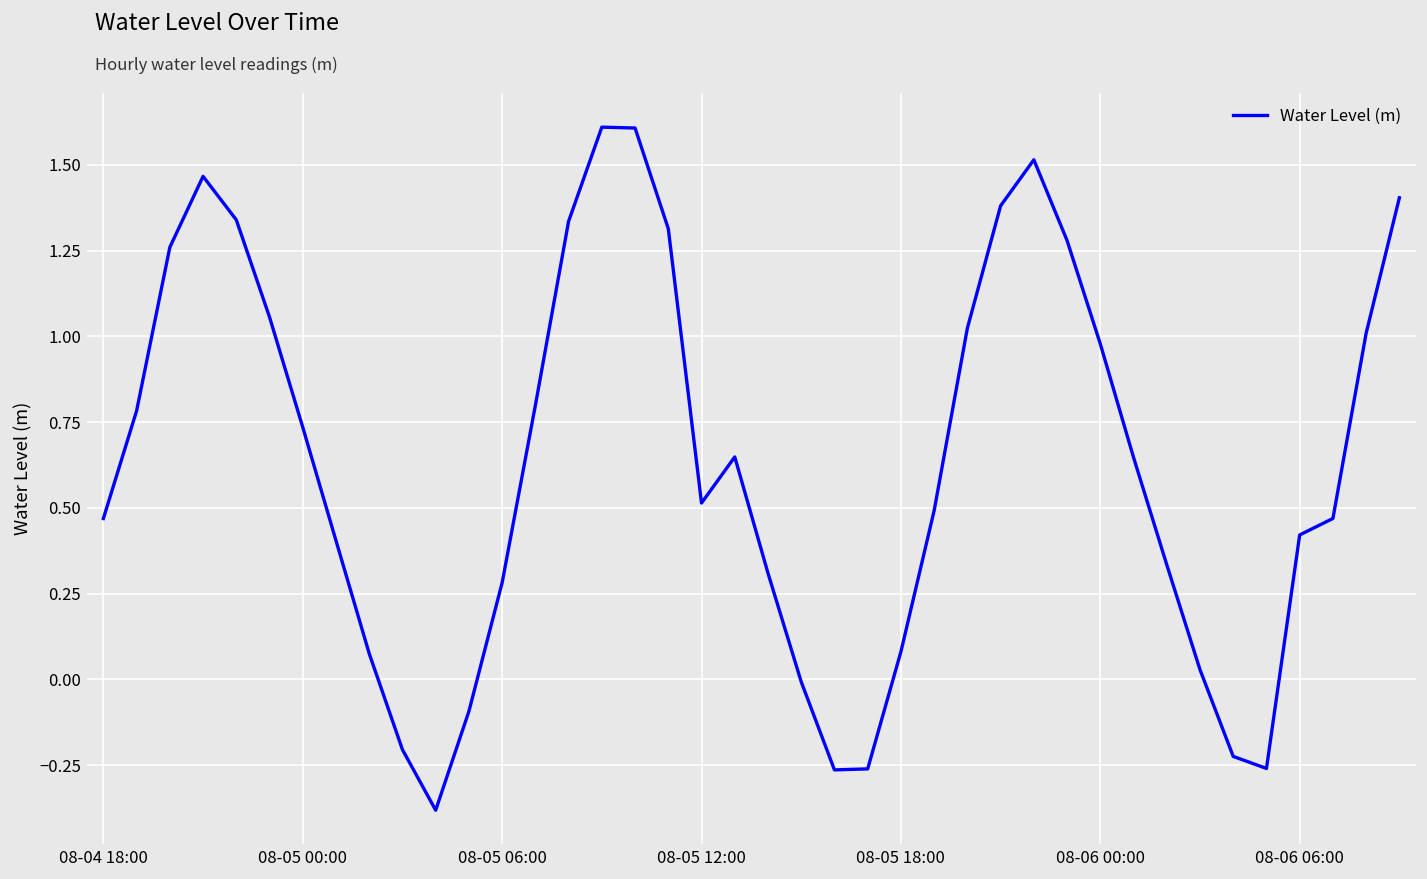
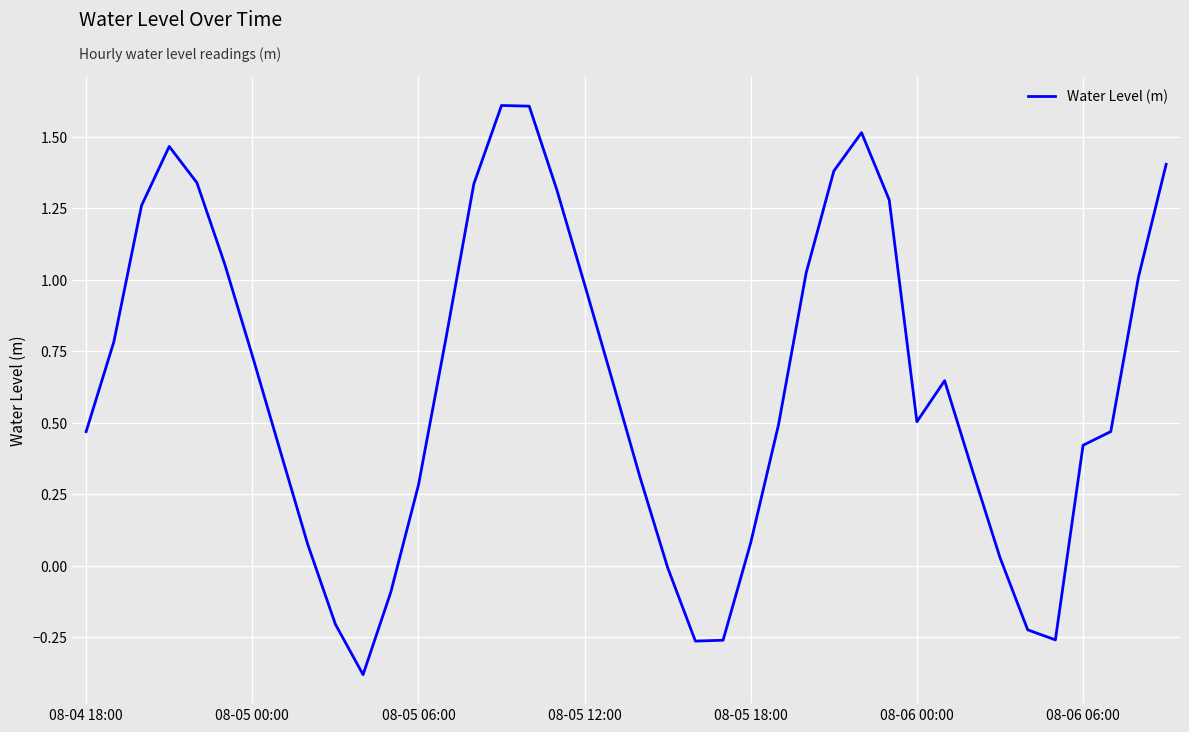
08-05 12:00: 0.51 -> 0.98
08-06 00:00: 0.98 -> 0.50
